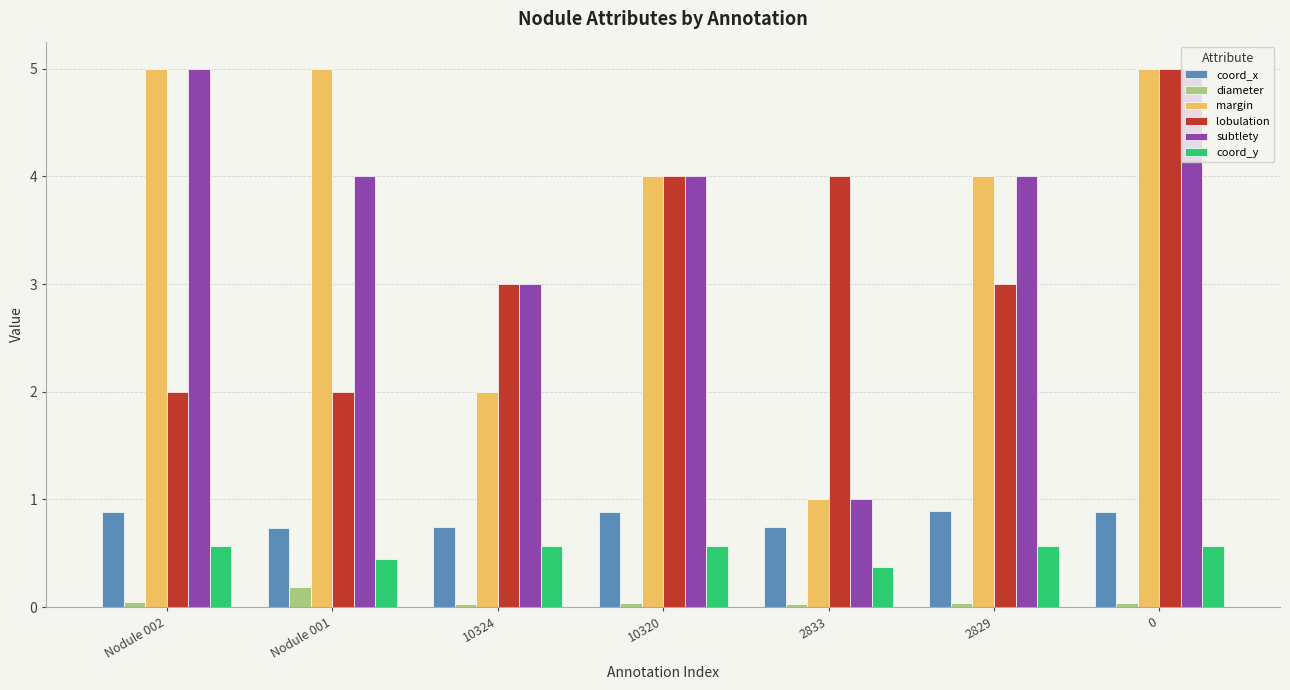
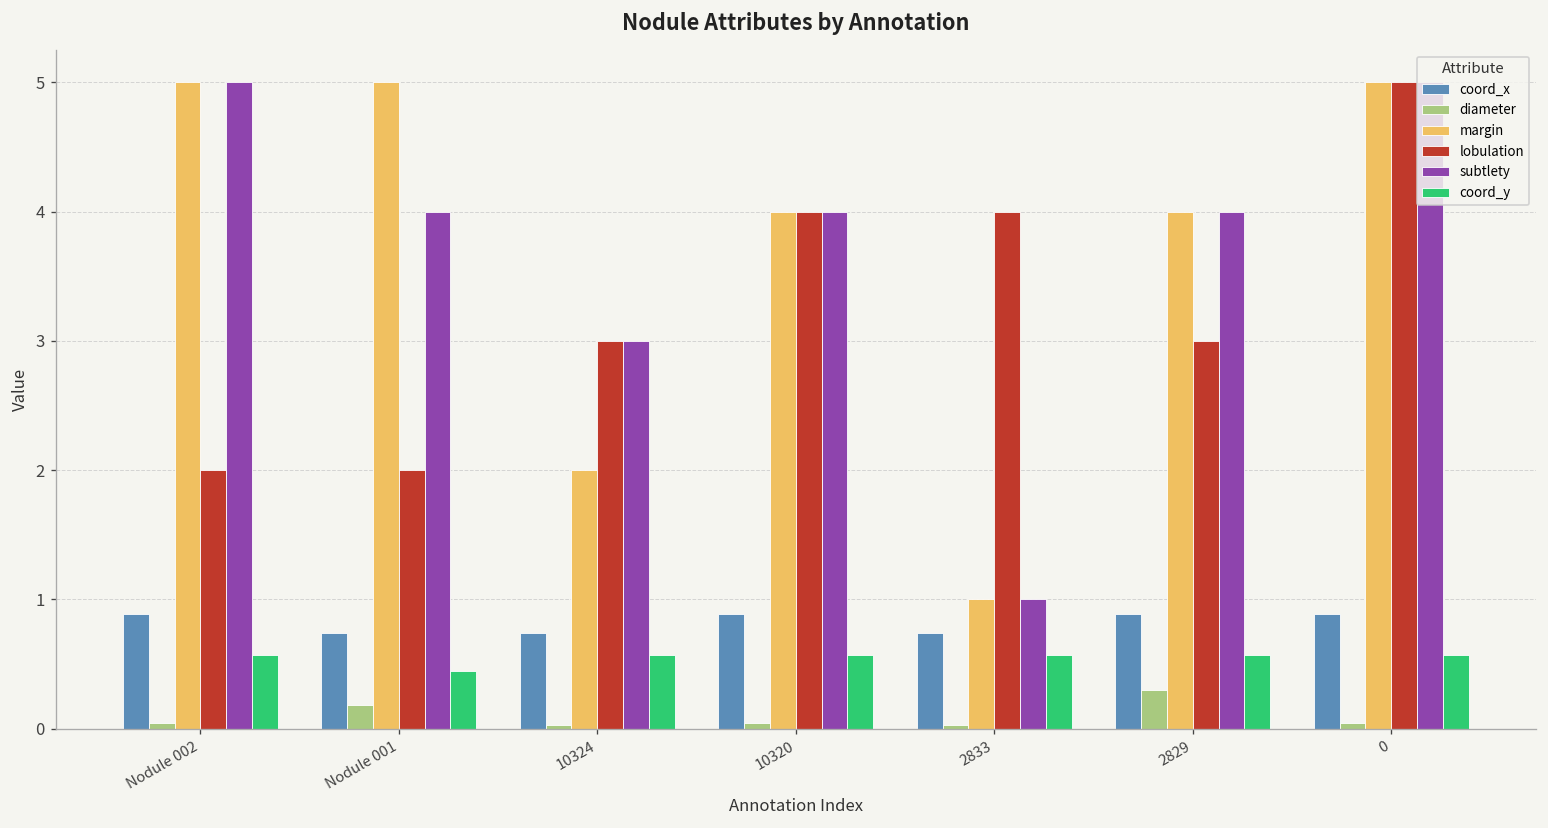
coord_y, 2833: 0.37 -> 0.57
diameter, 2829: 0.04 -> 0.30
